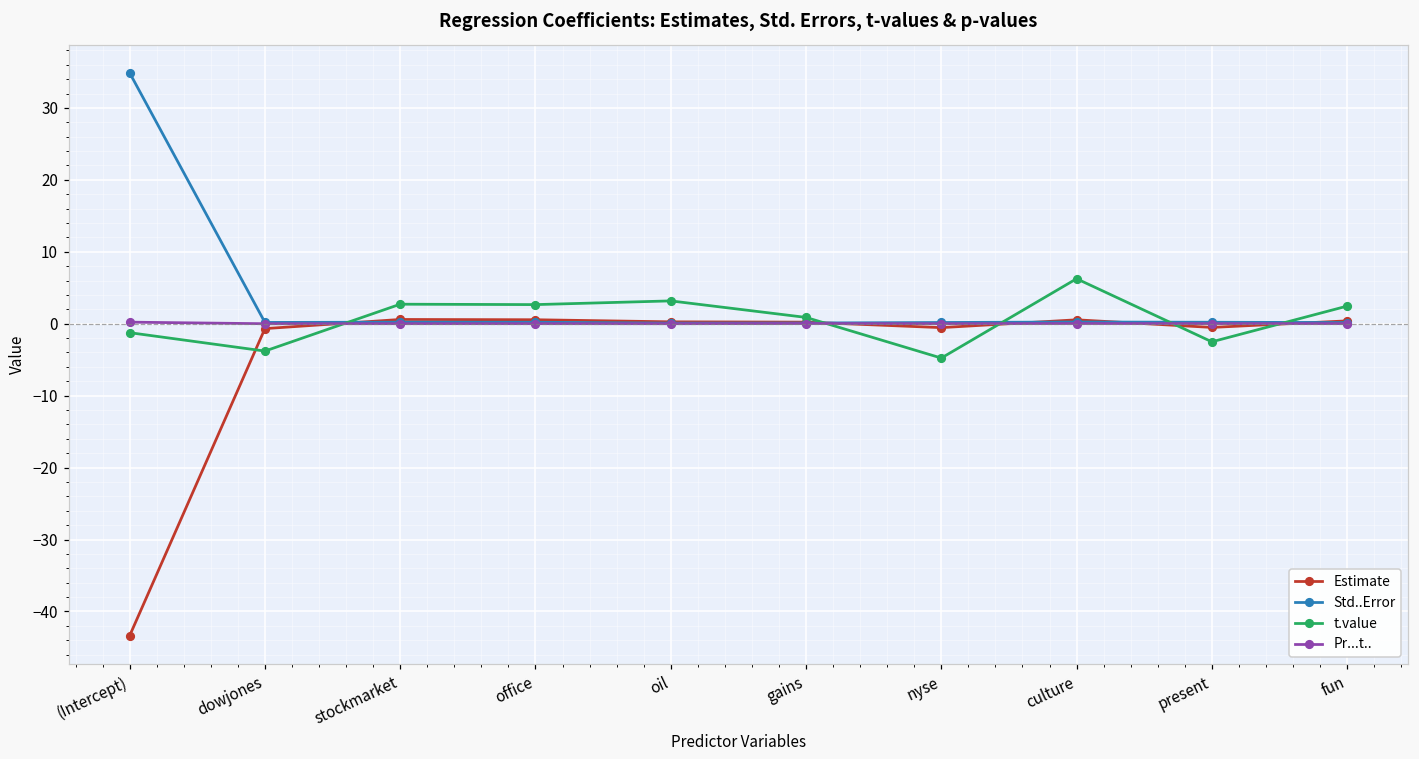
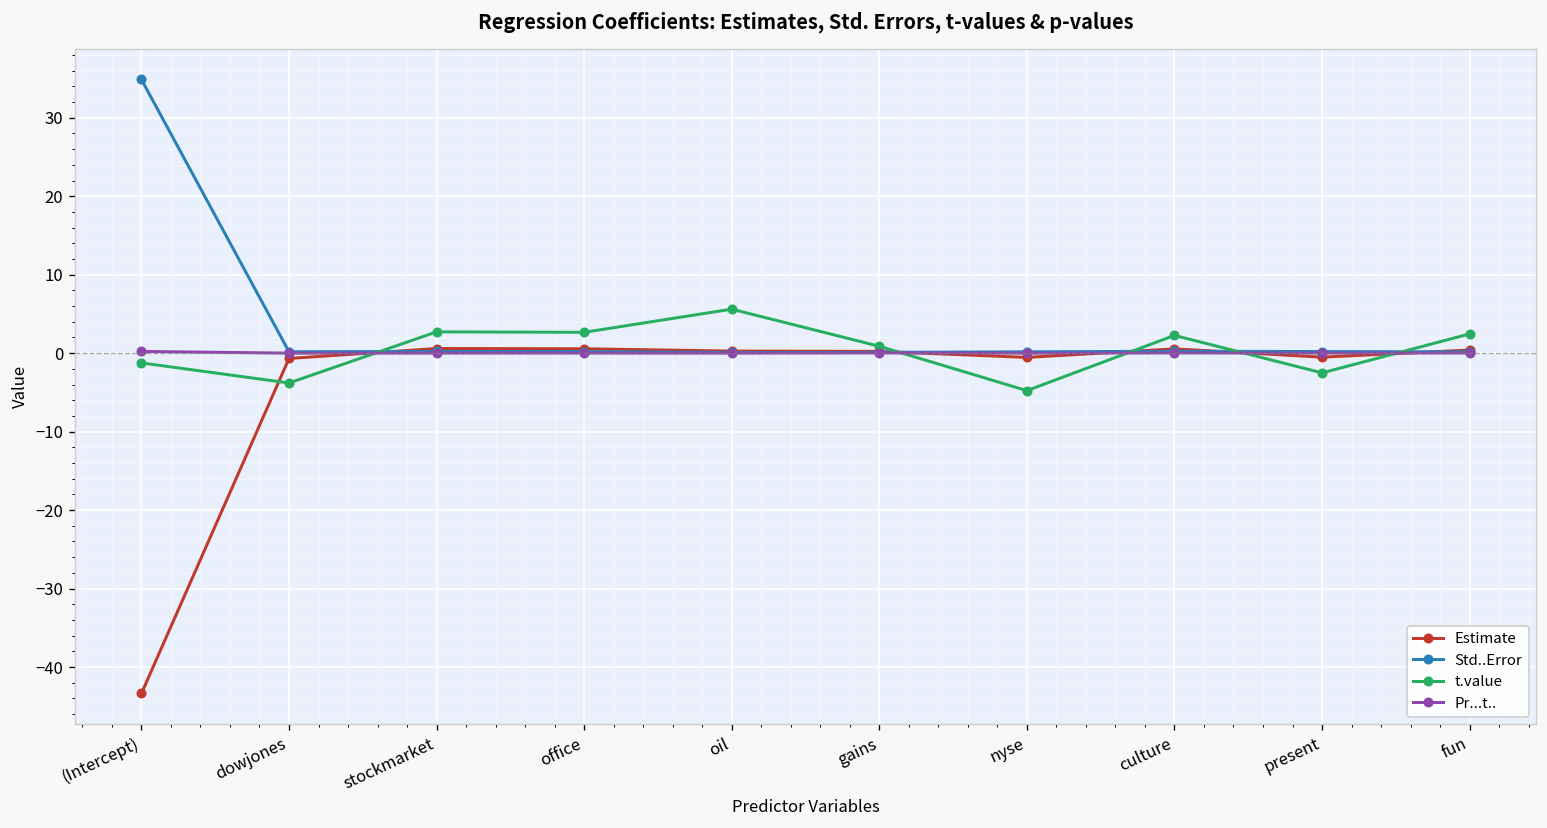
t.value, oil: 3 -> 6
t.value, culture: 6 -> 2
